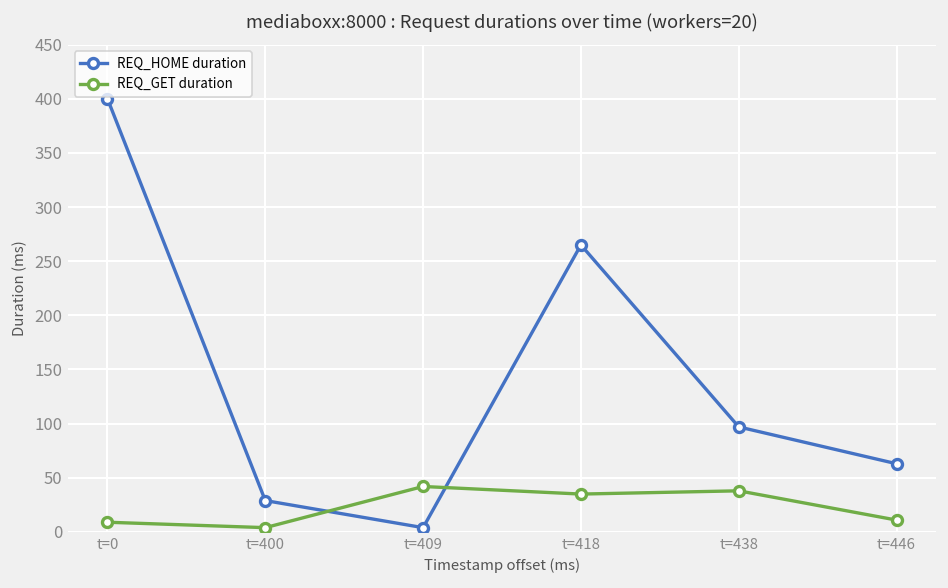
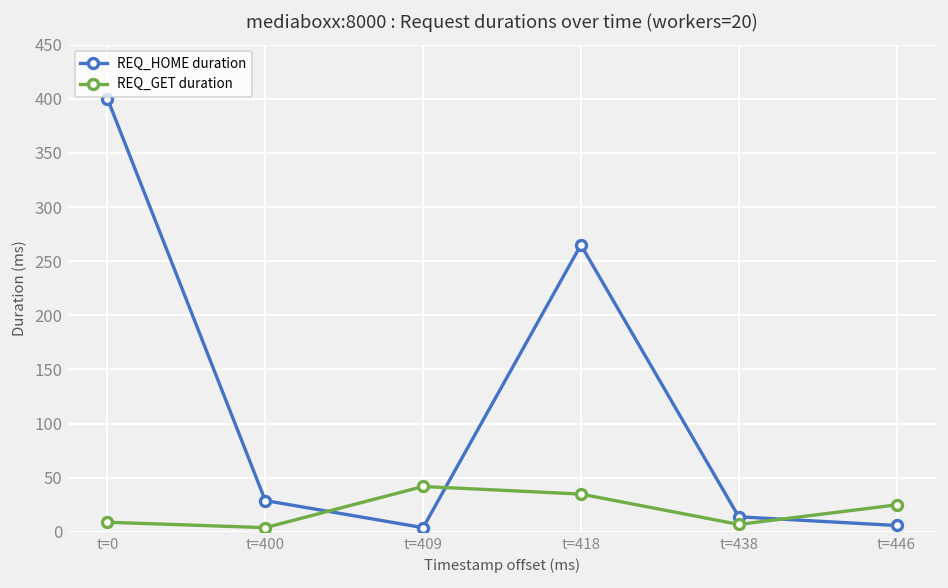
REQ_HOME duration, t=438: 100 -> 10
REQ_GET duration, t=438: 40 -> 10
REQ_HOME duration, t=446: 60 -> 10
REQ_GET duration, t=446: 10 -> 30
